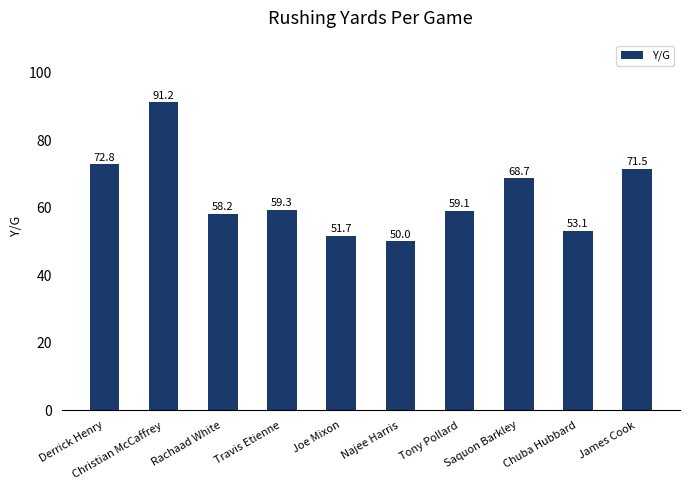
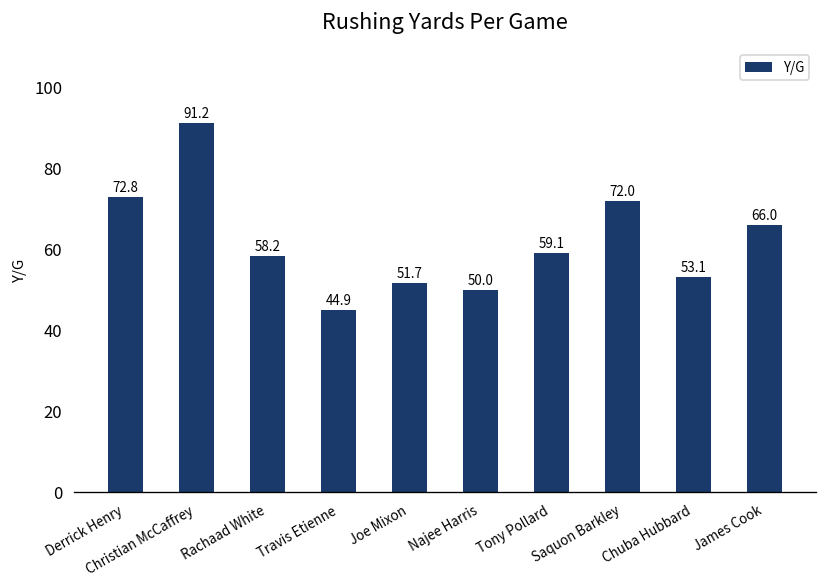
Travis Etienne: 59.3 -> 44.9
Saquon Barkley: 68.7 -> 72.0
James Cook: 71.5 -> 66.0
